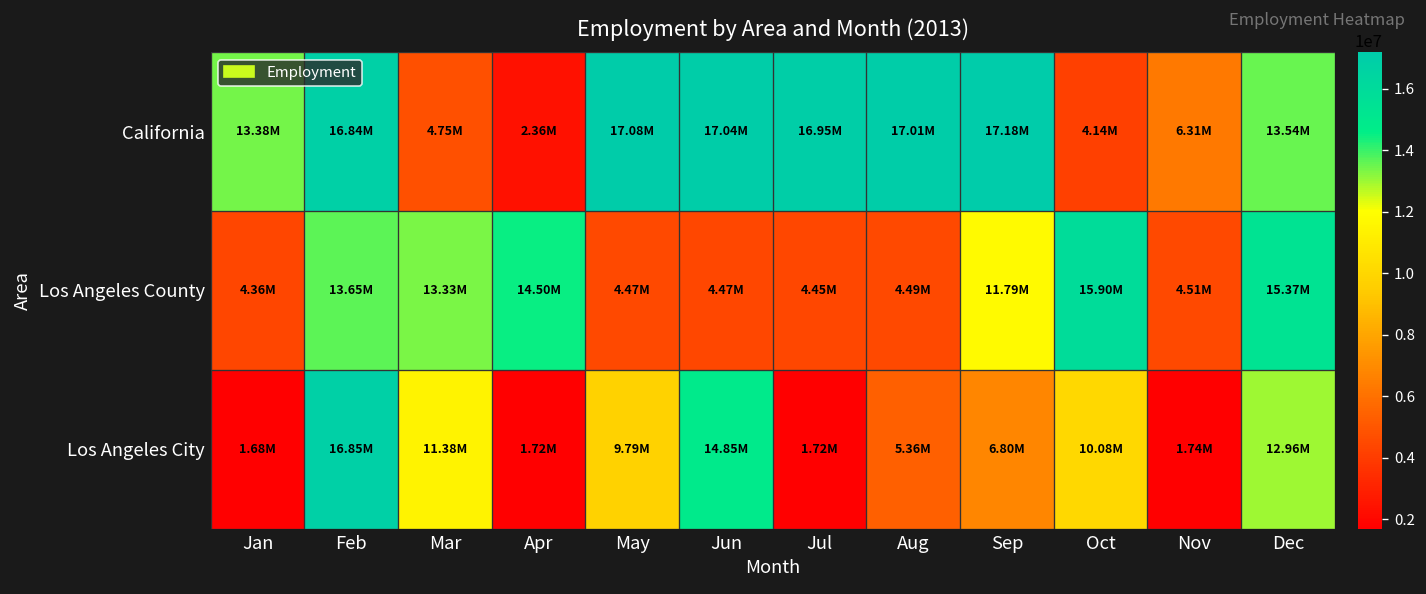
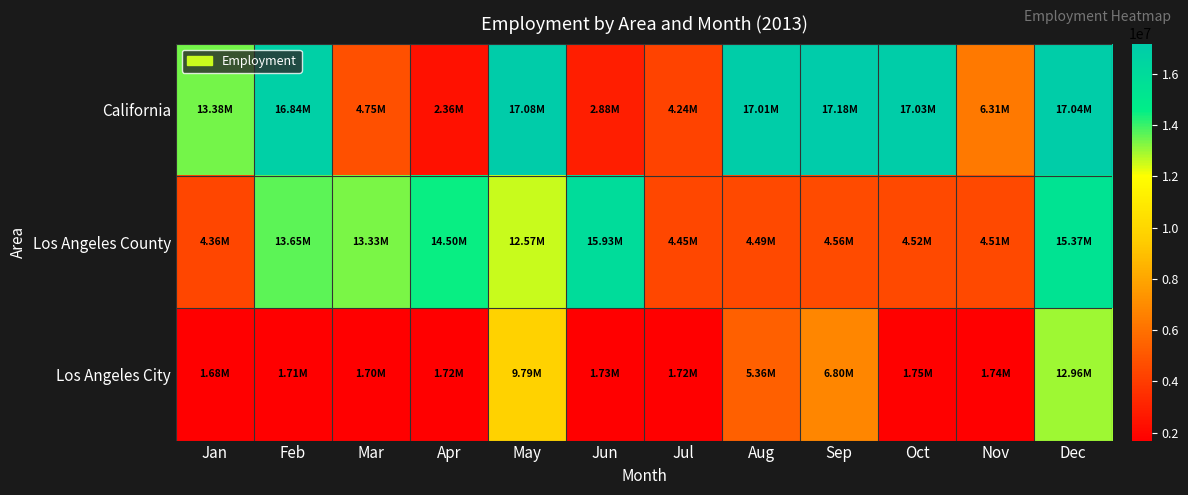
California, Jun: 17.04M -> 2.88M
California, Jul: 16.95M -> 4.24M
California, Oct: 4.14M -> 17.03M
California, Dec: 13.54M -> 17.04M
Los Angeles County, May: 4.47M -> 12.57M
Los Angeles County, Jun: 4.47M -> 15.93M
Los Angeles County, Sep: 11.79M -> 4.56M
Los Angeles County, Oct: 15.90M -> 4.52M
Los Angeles City, Feb: 16.85M -> 1.71M
Los Angeles City, Mar: 11.38M -> 1.70M
Los Angeles City, Jun: 14.85M -> 1.73M
Los Angeles City, Oct: 10.08M -> 1.75M
